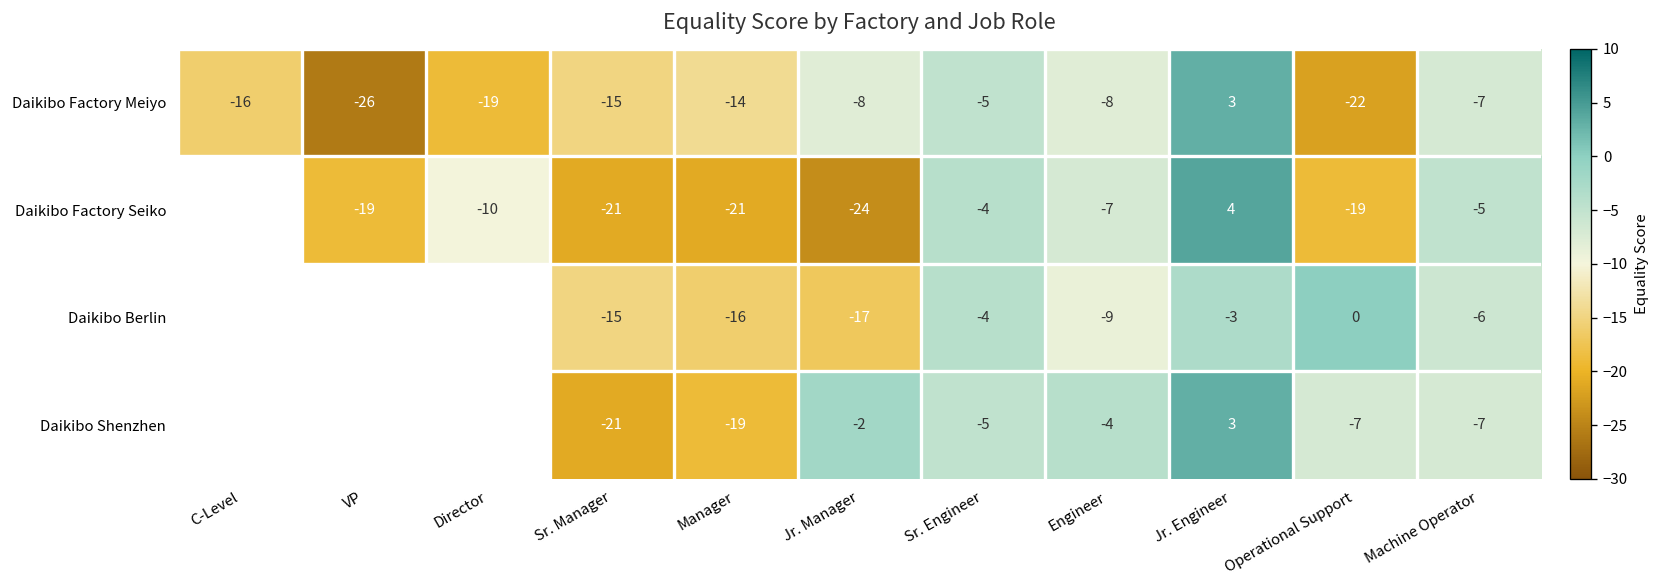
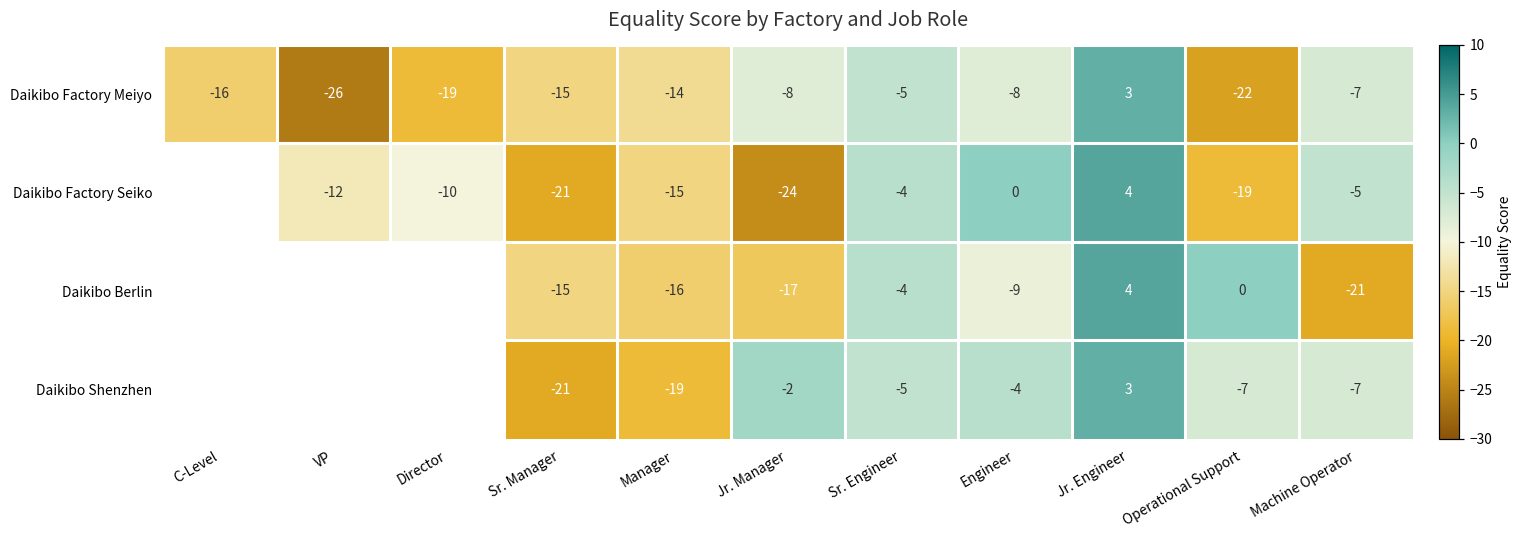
Daikibo Factory Seiko, VP: -19 -> -12
Daikibo Factory Seiko, Manager: -21 -> -15
Daikibo Factory Seiko, Engineer: -7 -> 0
Daikibo Berlin, Jr. Engineer: -3 -> 4
Daikibo Berlin, Machine Operator: -6 -> -21
